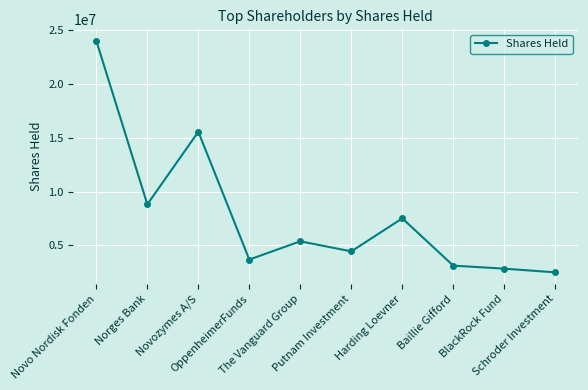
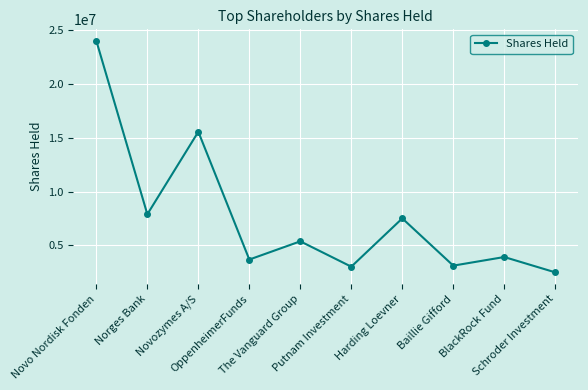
Norges Bank: 8800000 -> 7900000
Putnam Investment: 4400000 -> 3000000
BlackRock Fund: 2800000 -> 3900000
